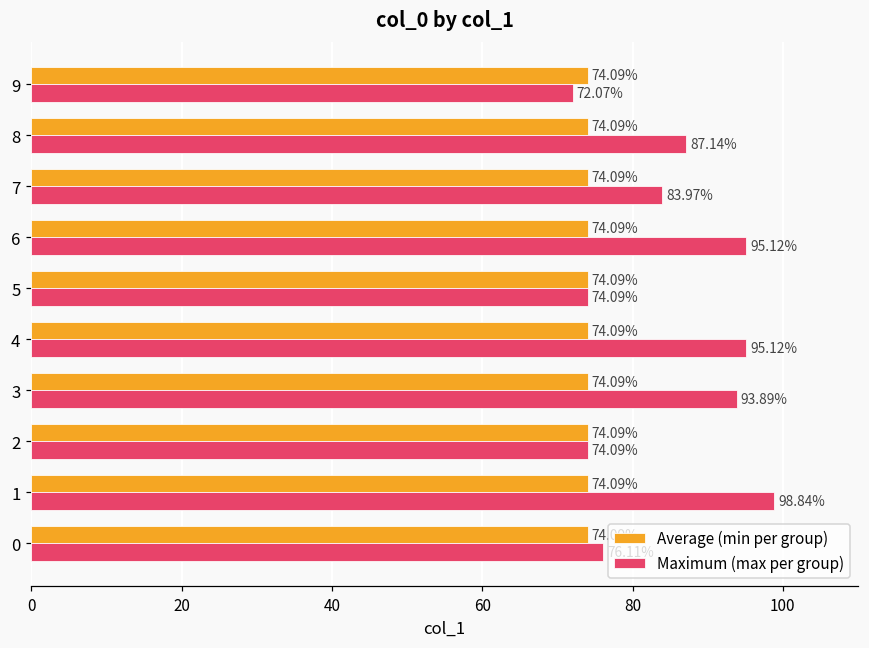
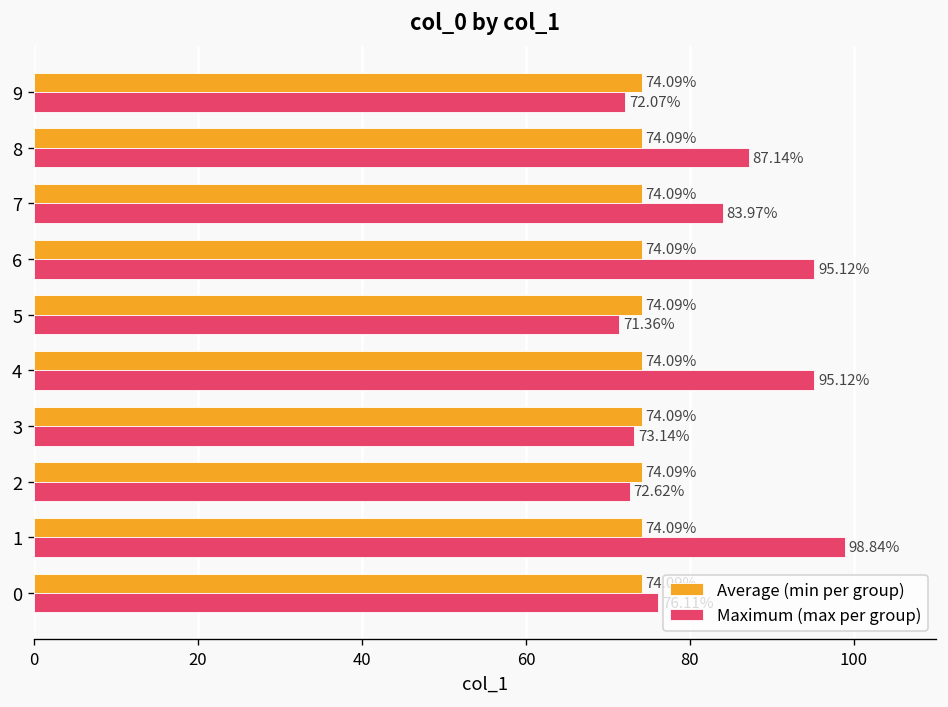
Maximum (max per group), 5: 74.09% -> 71.36%
Maximum (max per group), 3: 93.89% -> 73.14%
Maximum (max per group), 2: 74.09% -> 72.62%
